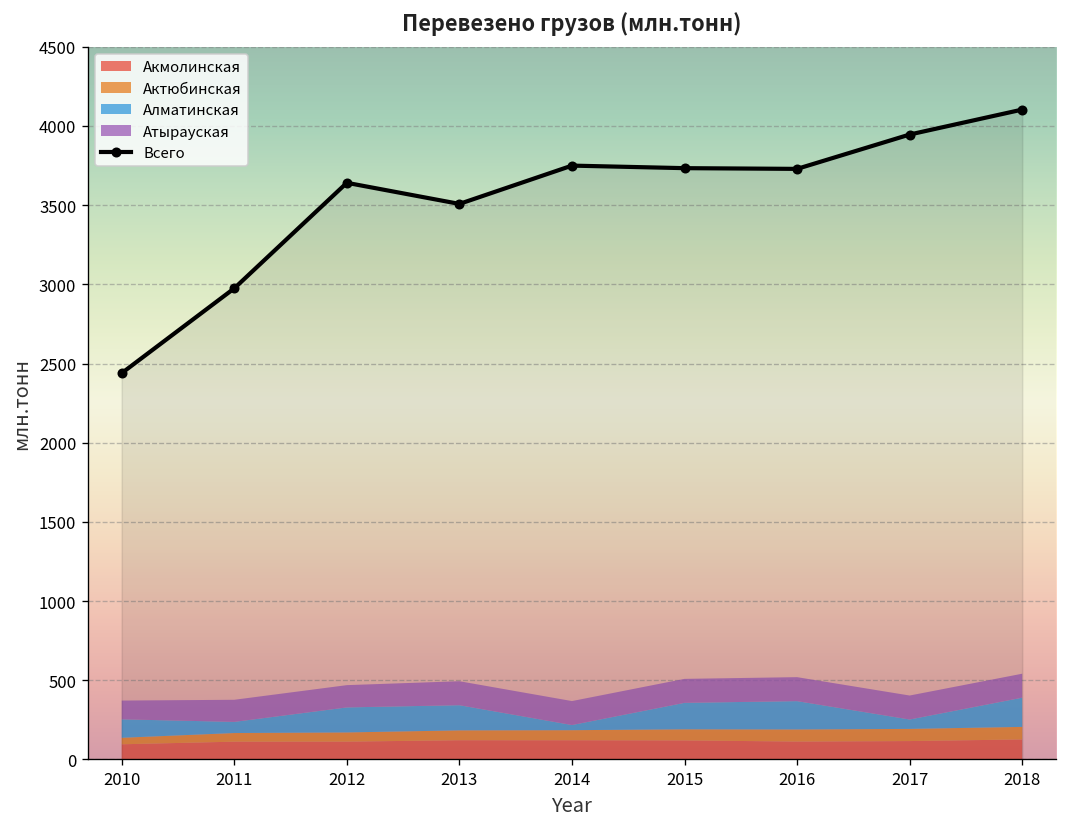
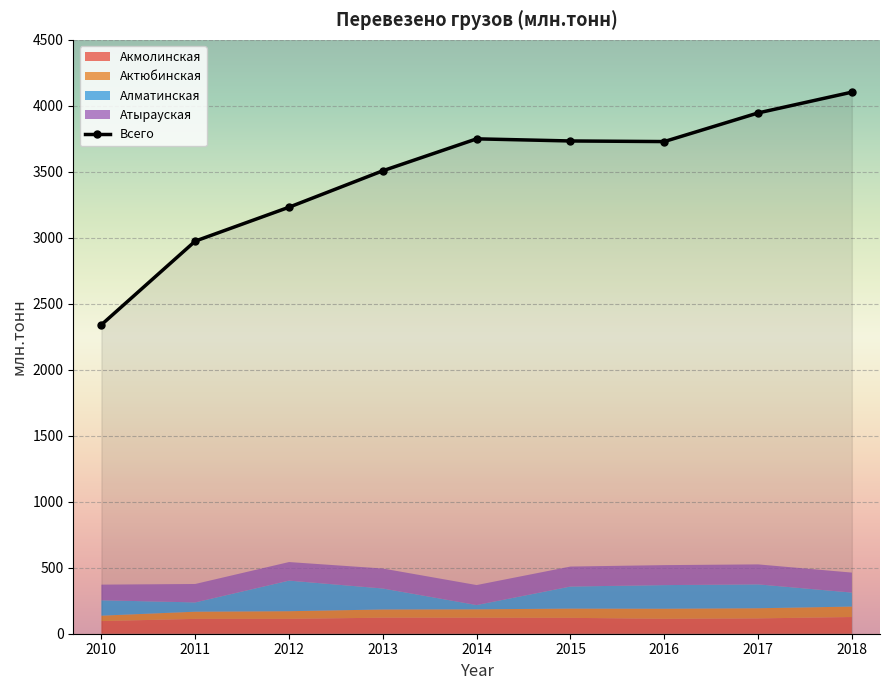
Всего, 2010: 2440 -> 2340
Всего, 2012: 3640 -> 3230
Алматинская, 2012: 160 -> 230
Алматинская, 2017: 60 -> 180
Алматинская, 2018: 180 -> 110
